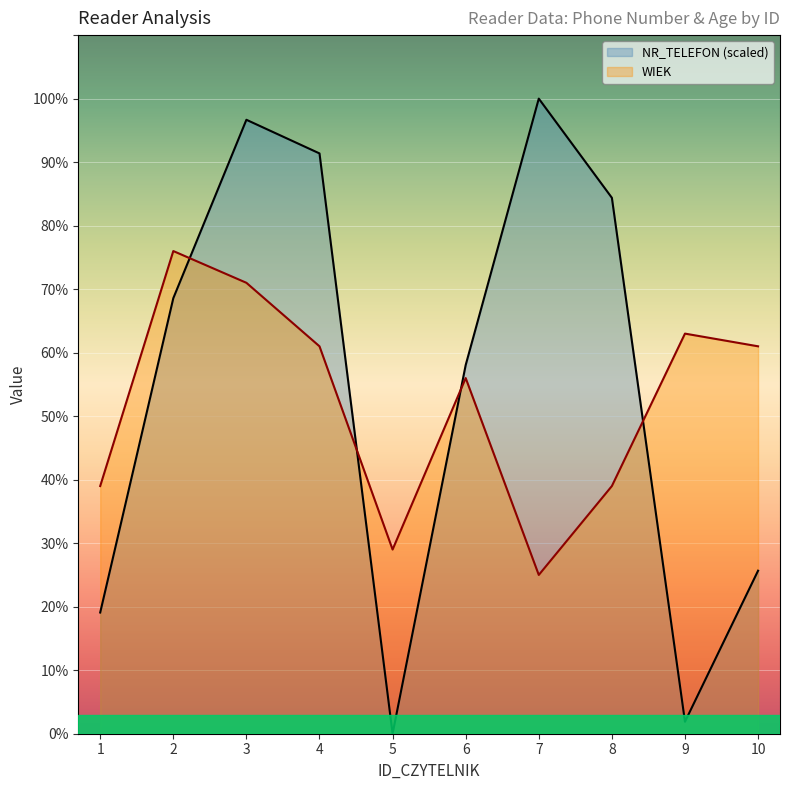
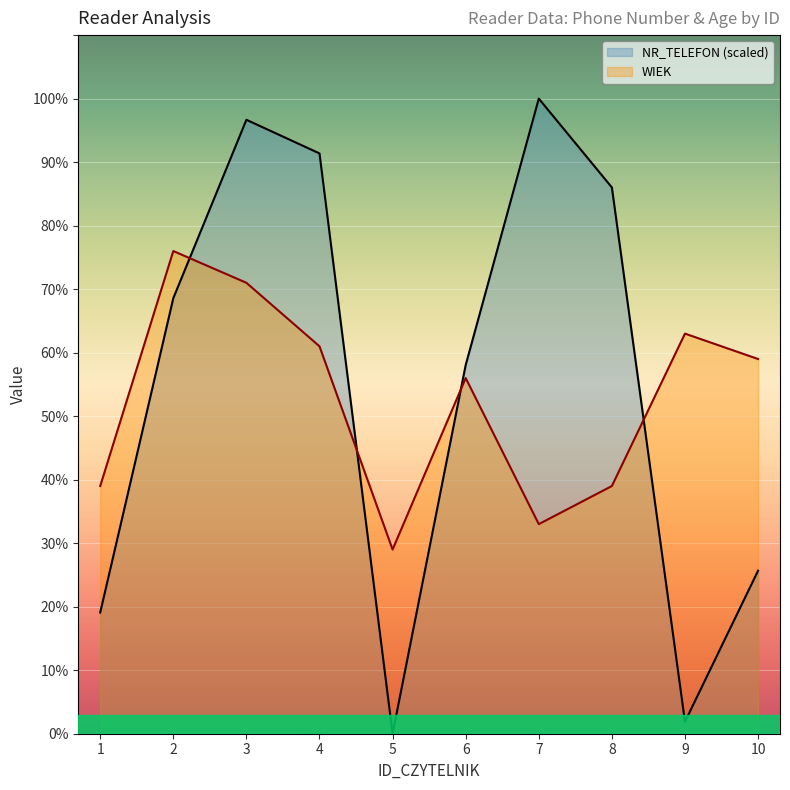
WIEK, 7: 25% -> 33%
NR_TELEFON (scaled), 8: 84% -> 86%
WIEK, 10: 61% -> 59%
